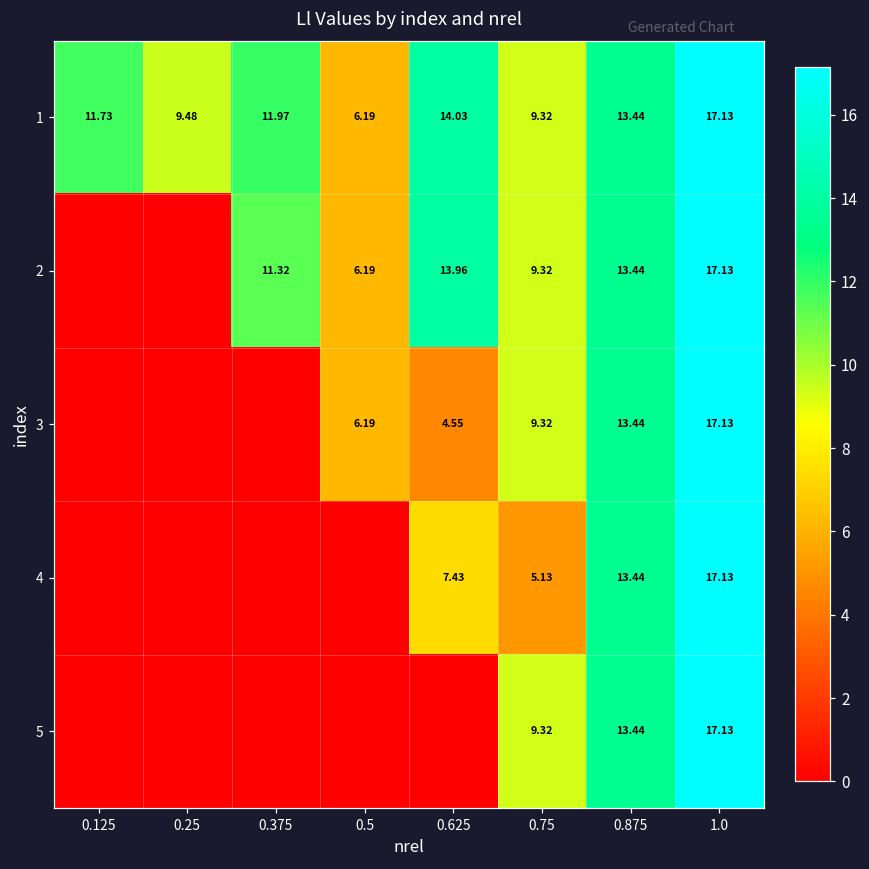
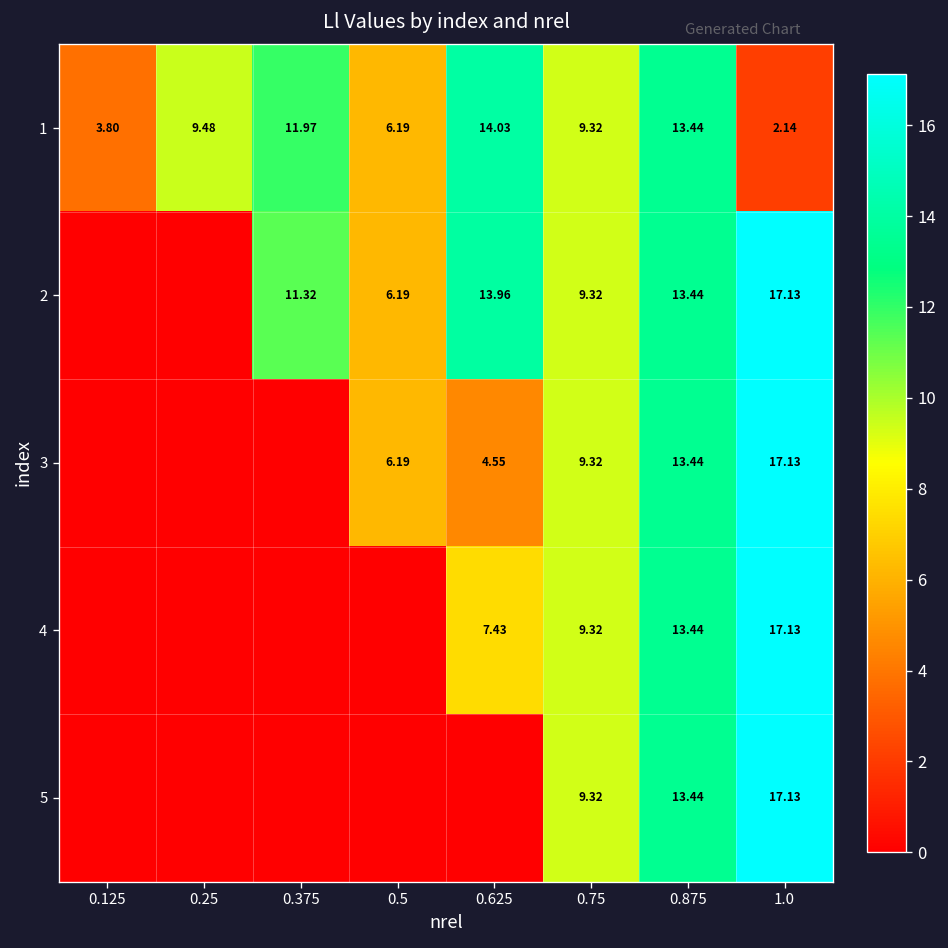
1, 0.125: 11.73 -> 3.80
1, 1.0: 17.13 -> 2.14
4, 0.75: 5.13 -> 9.32
